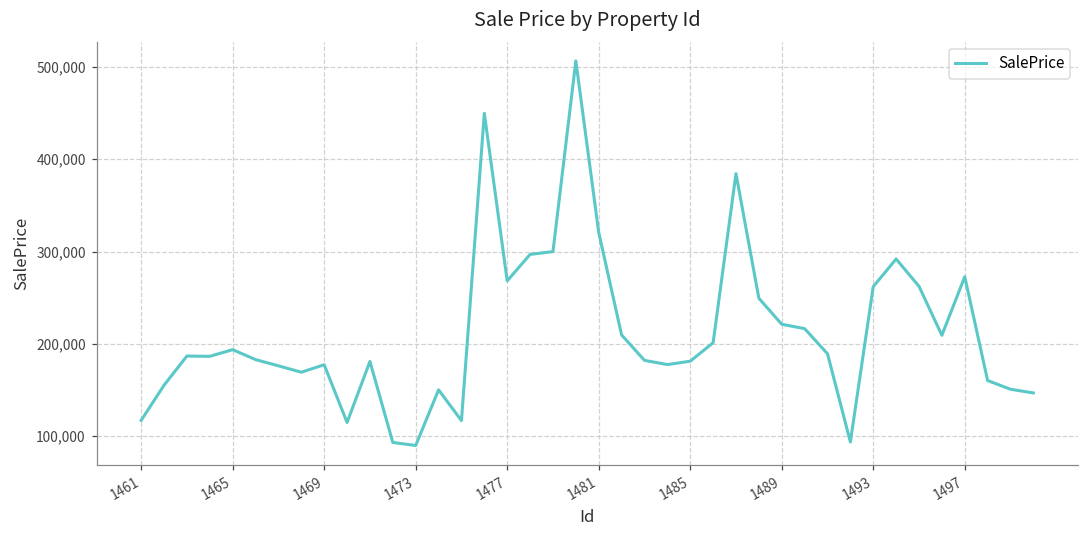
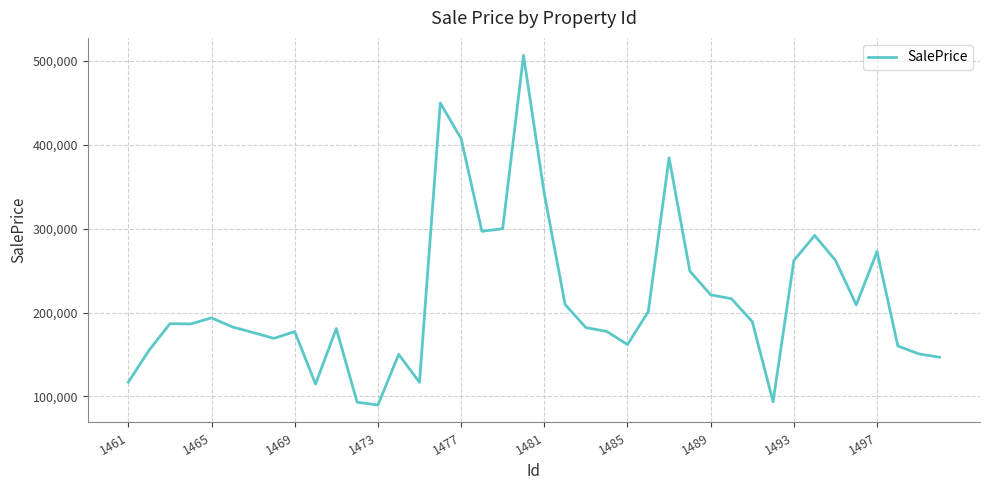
1477: 270,000 -> 410,000
1481: 320,000 -> 340,000
1485: 180,000 -> 160,000
